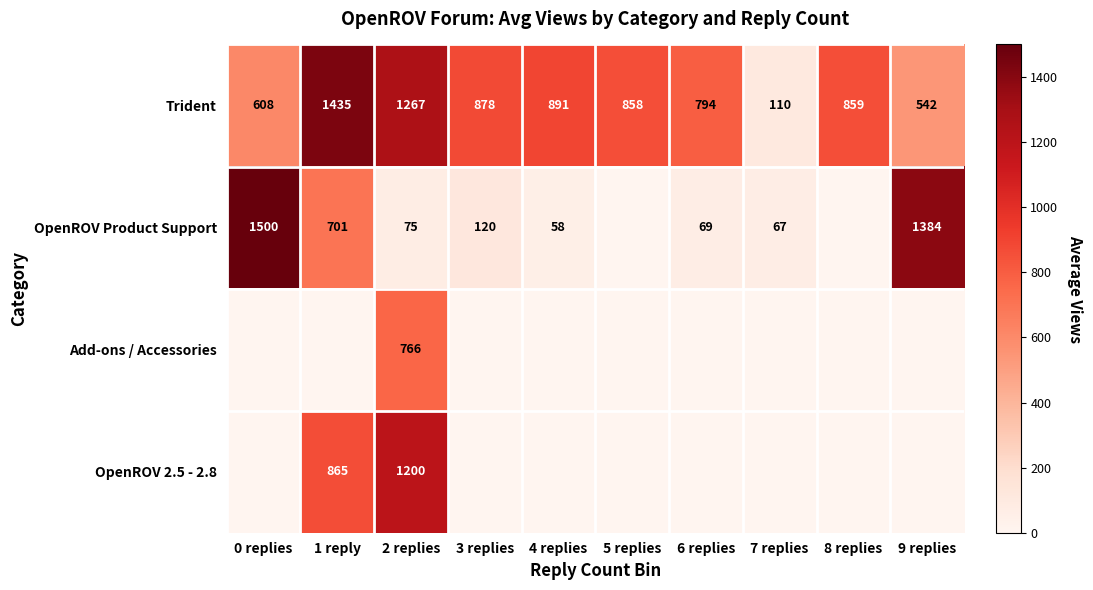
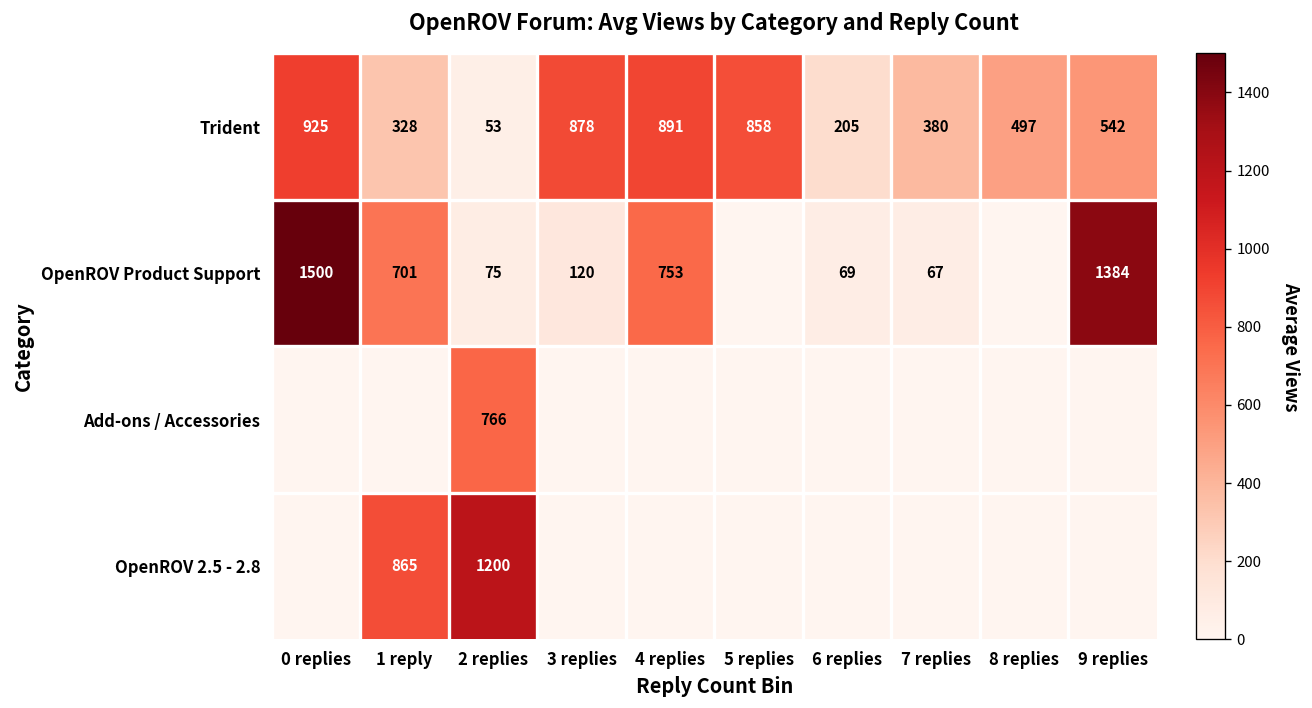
Trident, 0 replies: 608 -> 925
Trident, 1 reply: 1435 -> 328
Trident, 2 replies: 1267 -> 53
Trident, 6 replies: 794 -> 205
Trident, 7 replies: 110 -> 380
Trident, 8 replies: 859 -> 497
OpenROV Product Support, 4 replies: 58 -> 753
